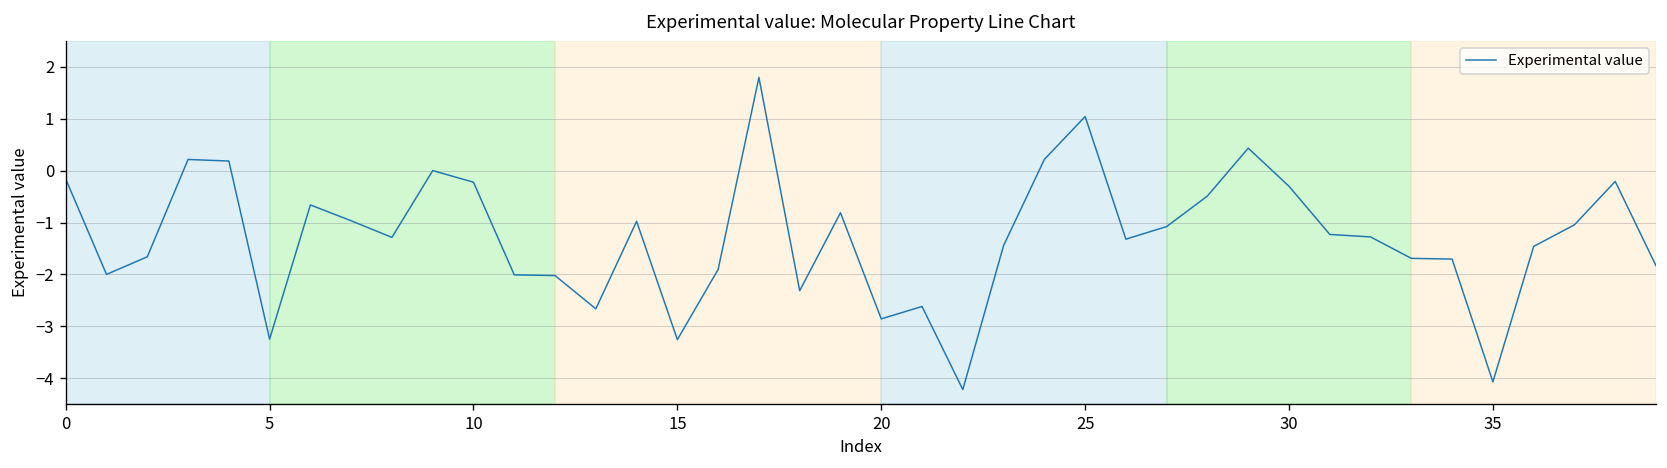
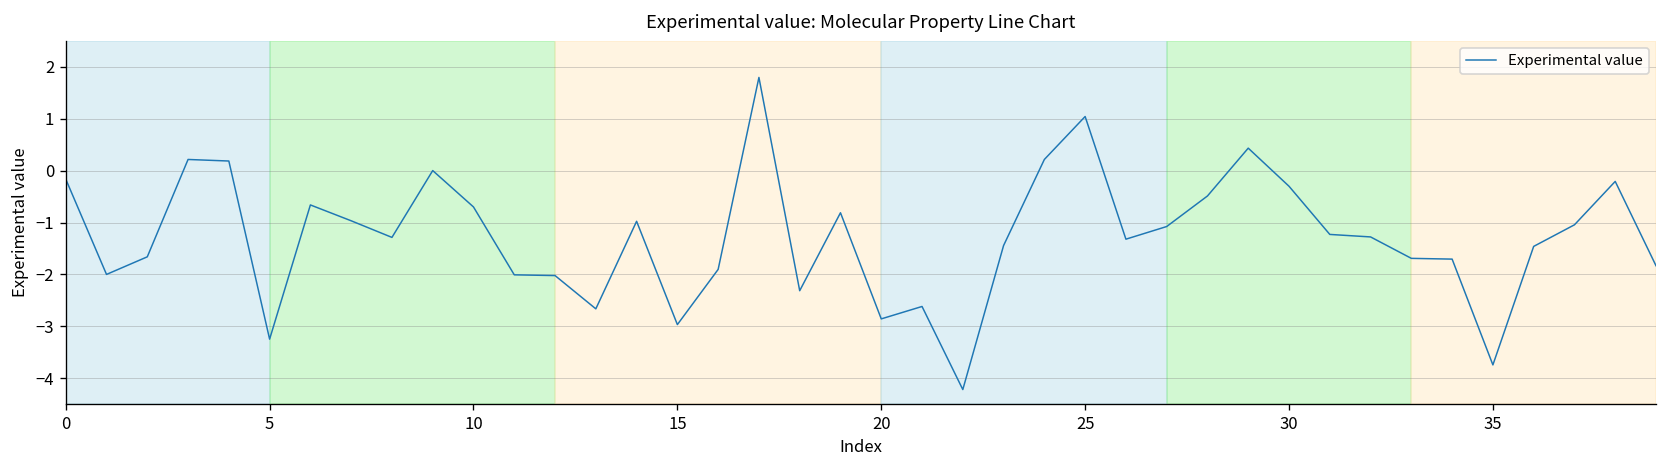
10: -0.2 -> -0.7
15: -3.3 -> -3.0
35: -4.1 -> -3.7
